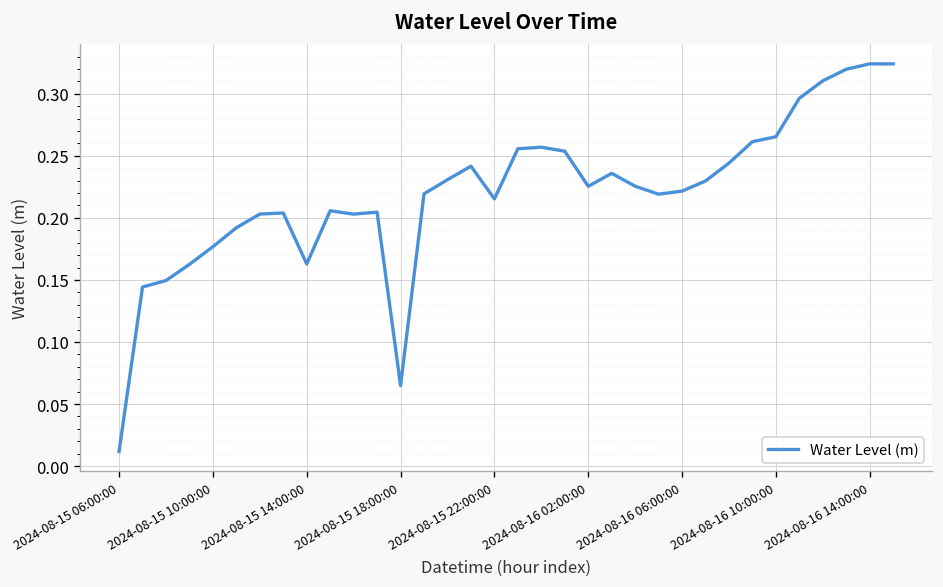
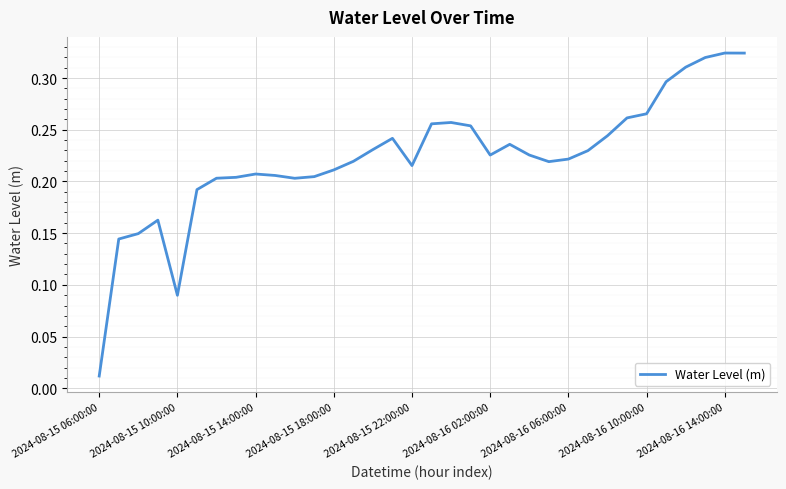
2024-08-15 10:00:00: 0.177 -> 0.090
2024-08-15 14:00:00: 0.163 -> 0.207
2024-08-15 18:00:00: 0.065 -> 0.211
